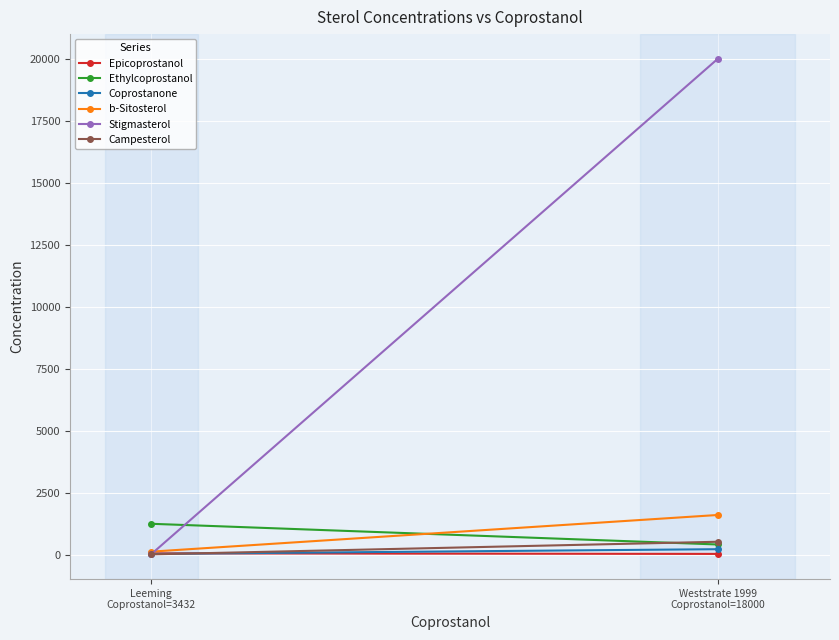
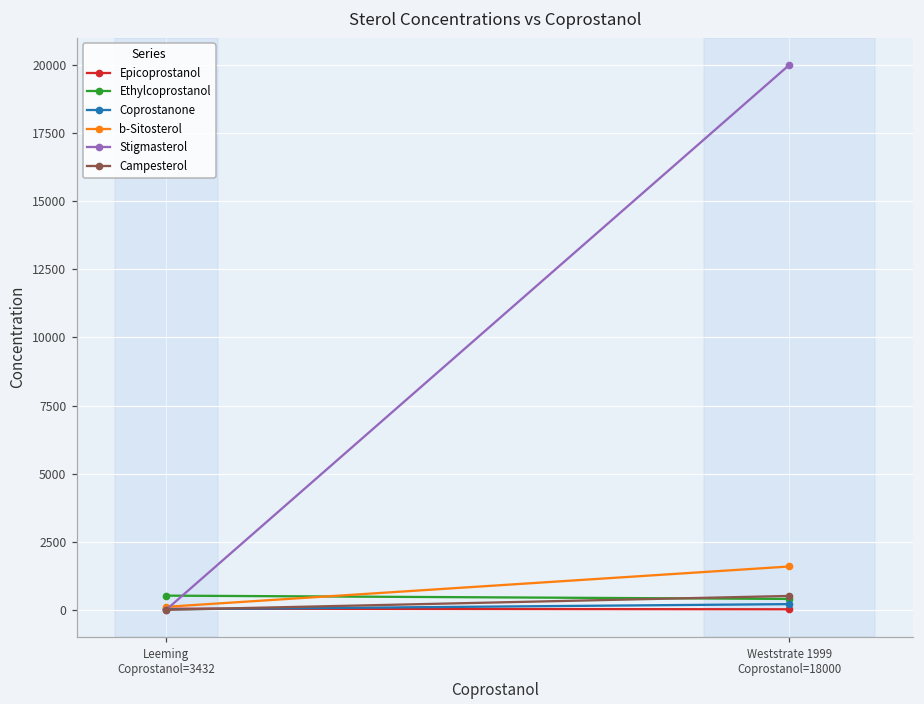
Ethylcoprostanol, Leeming Coprostanol=3432: 1200 -> 500
